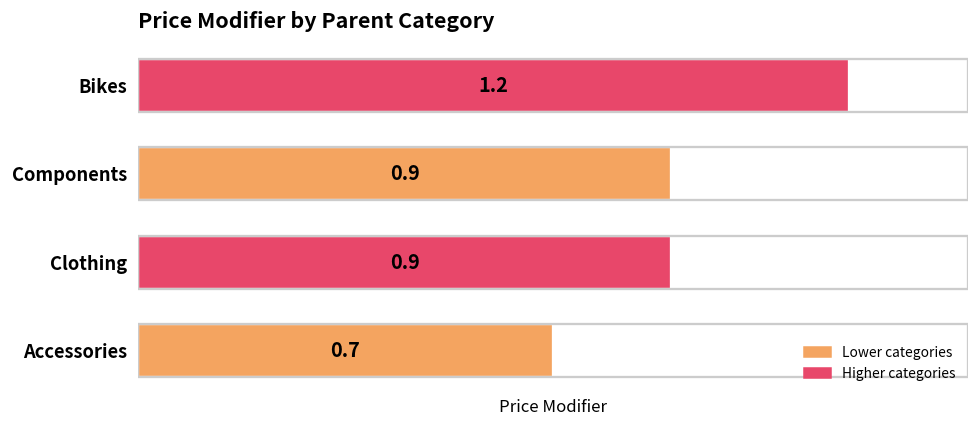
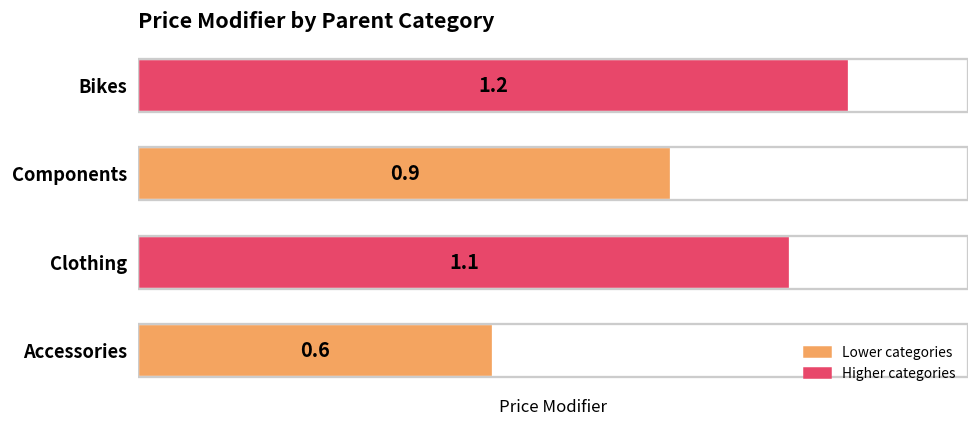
Clothing: 0.9 -> 1.1
Accessories: 0.7 -> 0.6
